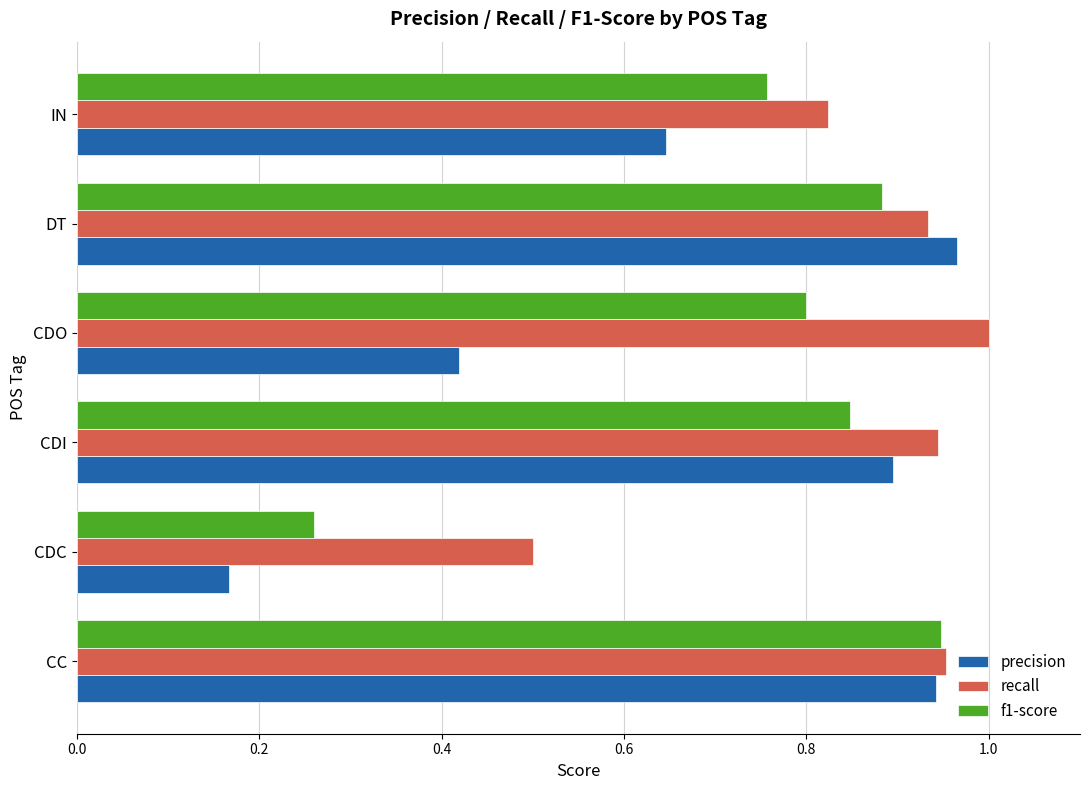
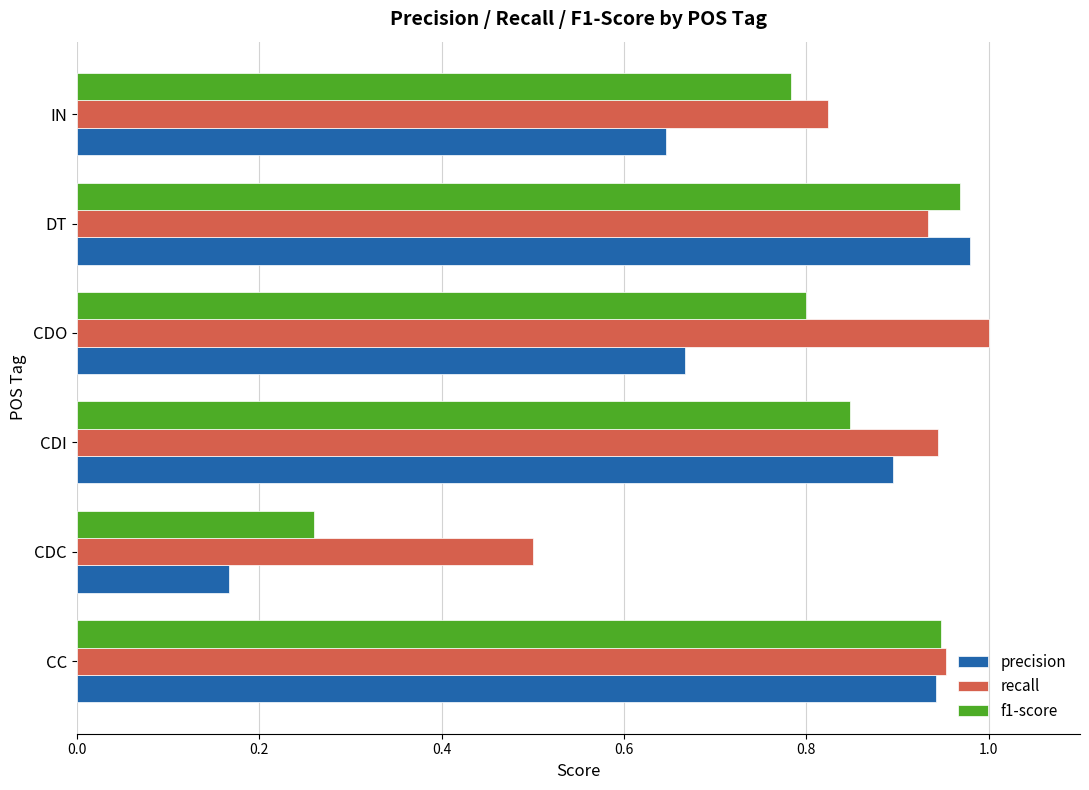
f1-score, IN: 0.76 -> 0.78
f1-score, DT: 0.88 -> 0.97
precision, DT: 0.96 -> 0.98
precision, CDO: 0.42 -> 0.67
